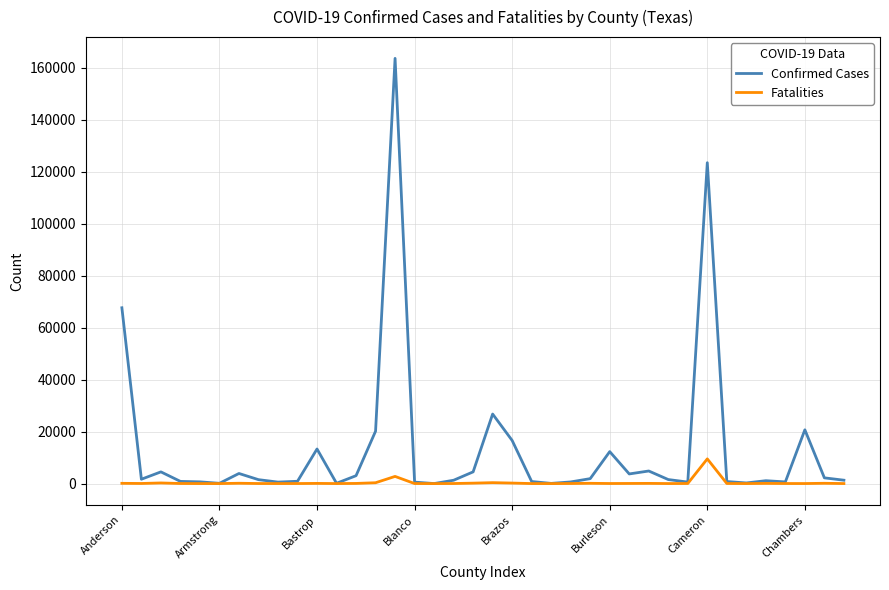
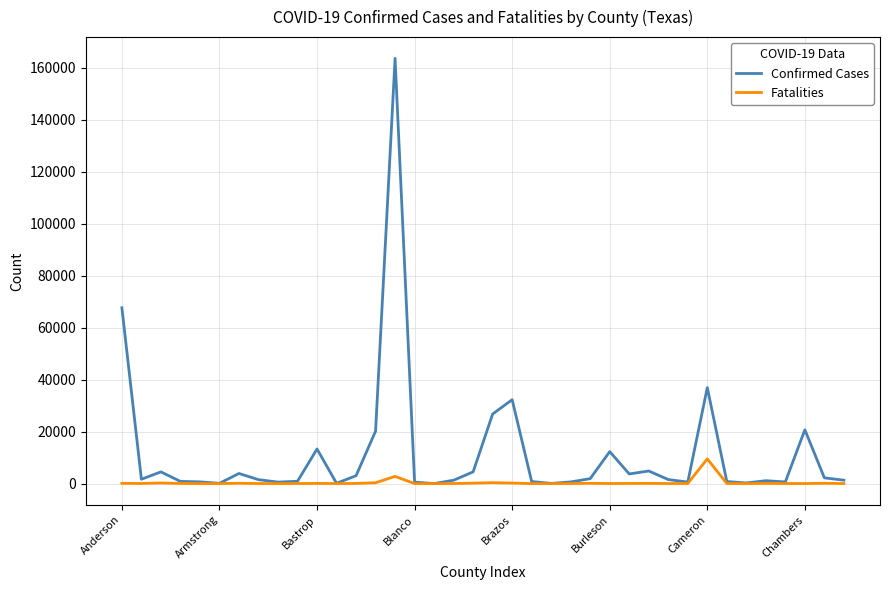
Confirmed Cases, Brazos: 17000 -> 32000
Confirmed Cases, Cameron: 123000 -> 37000
